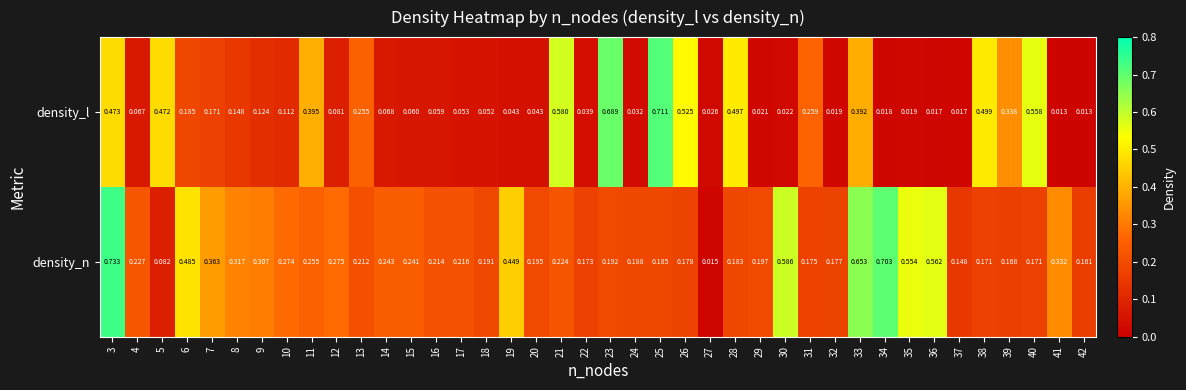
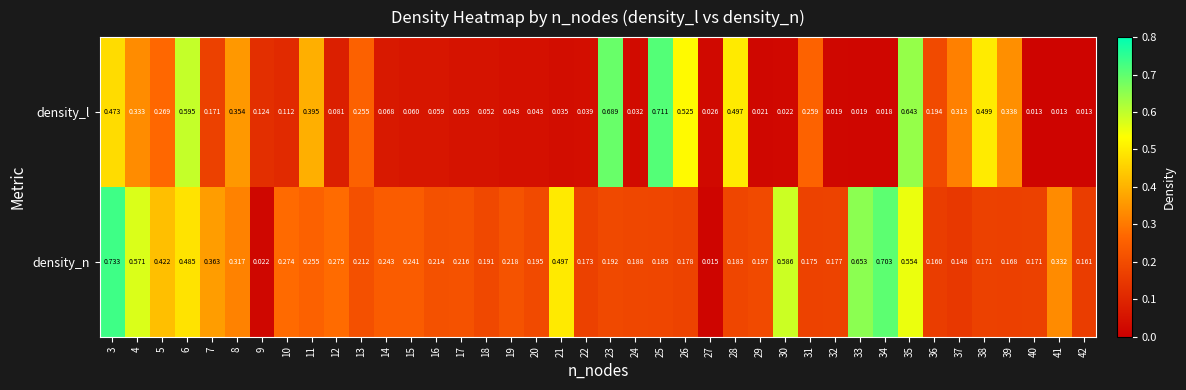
density_l, 4: 0.067 -> 0.333
density_l, 5: 0.472 -> 0.269
density_l, 6: 0.185 -> 0.595
density_l, 8: 0.148 -> 0.354
density_l, 21: 0.580 -> 0.035
density_l, 33: 0.392 -> 0.019
density_l, 35: 0.019 -> 0.643
density_l, 36: 0.017 -> 0.194
density_l, 37: 0.017 -> 0.313
density_l, 40: 0.558 -> 0.013
density_n, 4: 0.227 -> 0.571
density_n, 5: 0.082 -> 0.422
density_n, 9: 0.307 -> 0.022
density_n, 19: 0.449 -> 0.218
density_n, 21: 0.224 -> 0.497
density_n, 36: 0.562 -> 0.160
